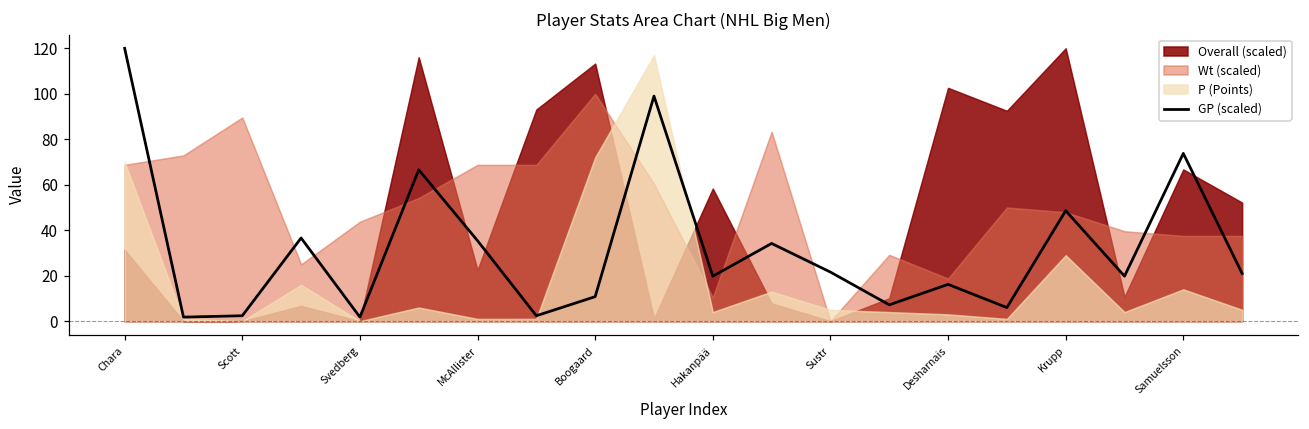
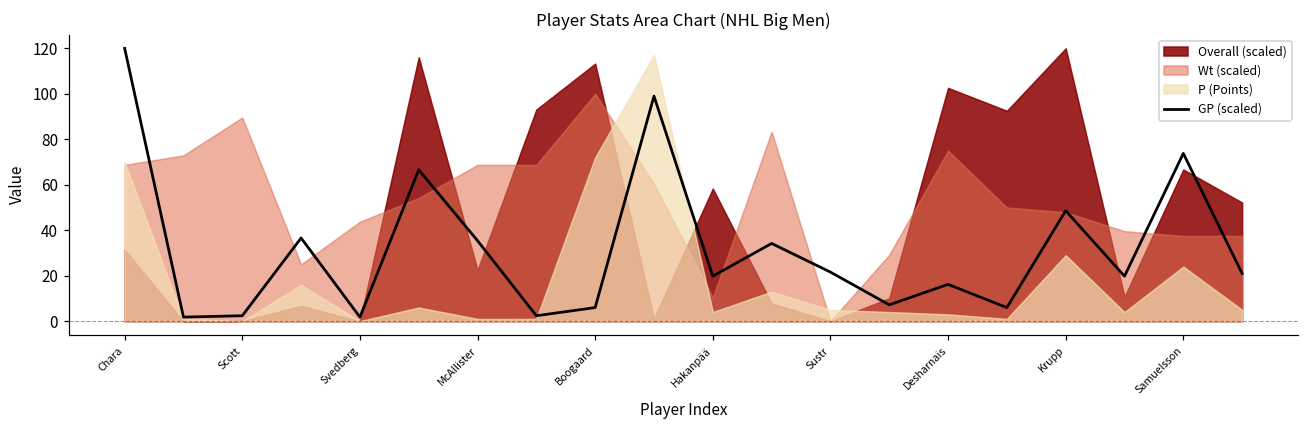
GP (scaled), Boogaard: 11 -> 6
Wt (scaled), Desharnais: 19 -> 75
P (Points), Samuelsson: 14 -> 24
